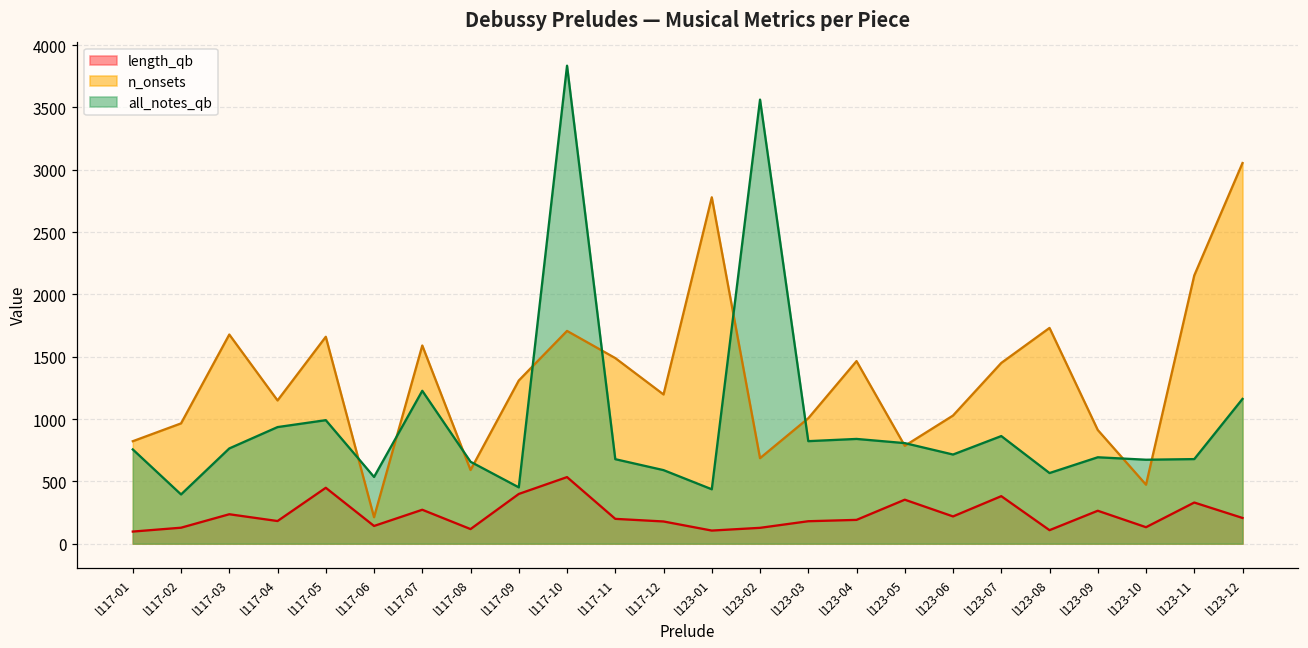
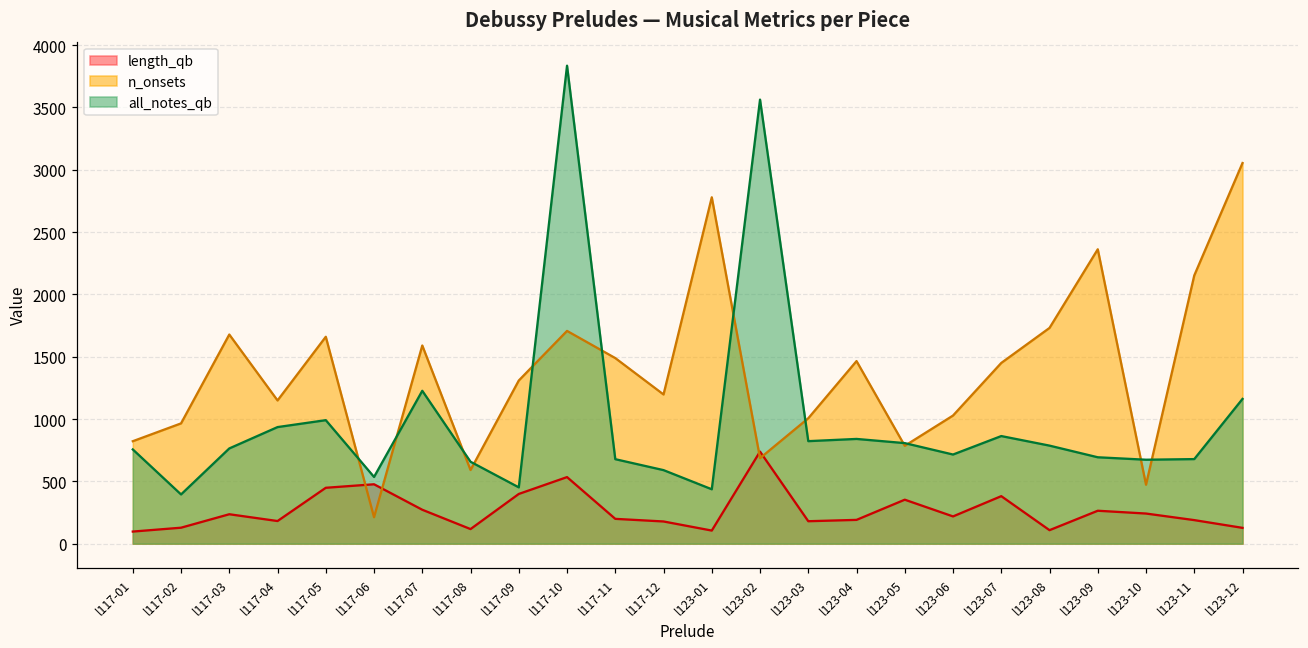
length_qb, l117-06: 140 -> 480
length_qb, l123-02: 130 -> 740
all_notes_qb, l123-08: 570 -> 790
n_onsets, l123-09: 910 -> 2360
length_qb, l123-10: 130 -> 240
length_qb, l123-11: 330 -> 190
length_qb, l123-12: 210 -> 130
